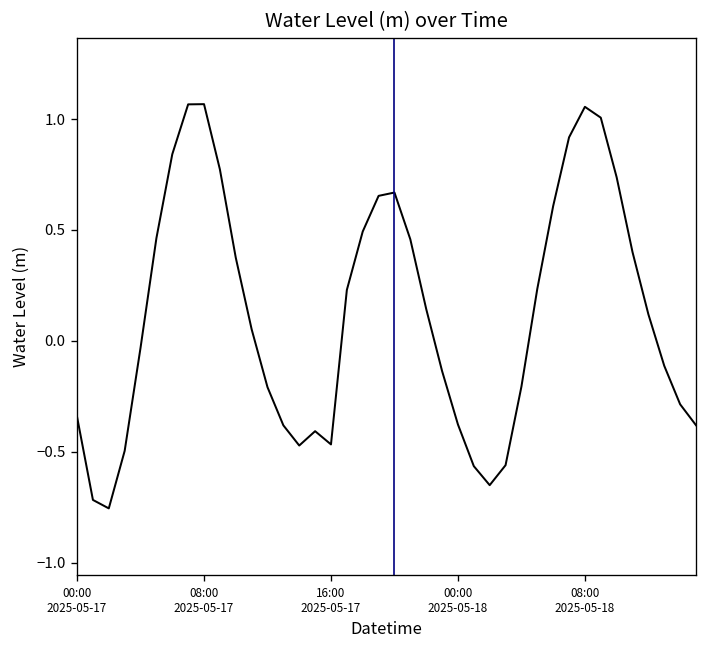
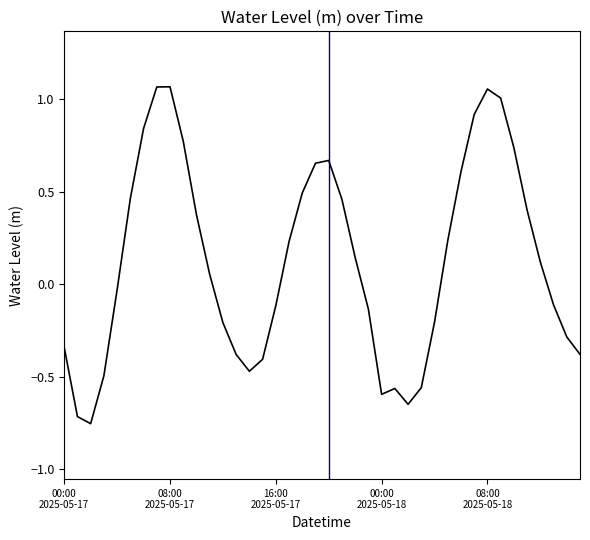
16:00 2025-05-17: -0.47 -> -0.12
00:00 2025-05-18: -0.38 -> -0.60
